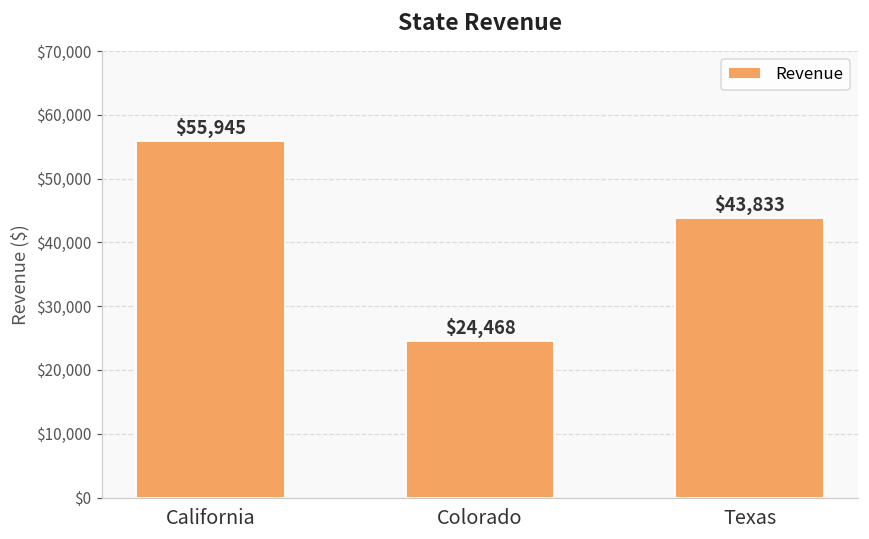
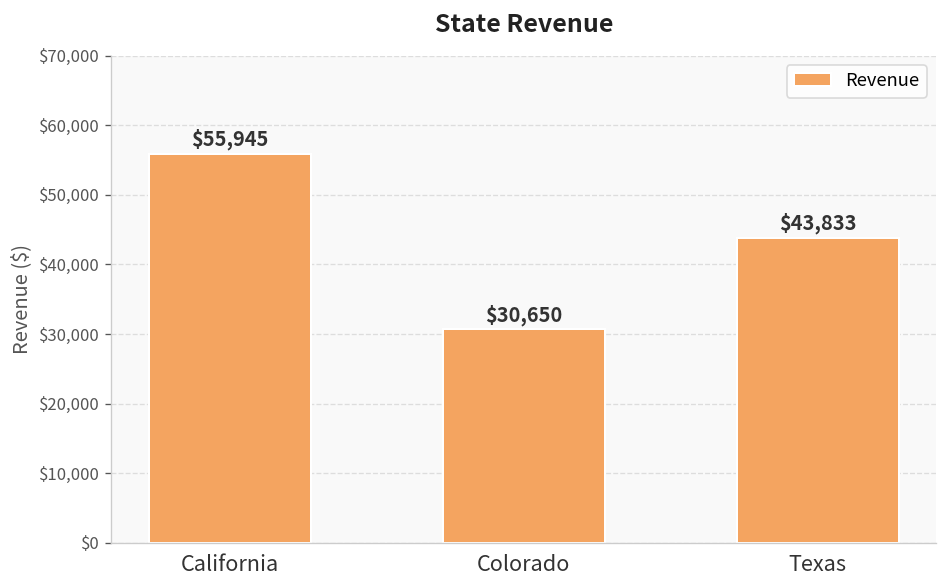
Colorado: $24,468 -> $30,650
